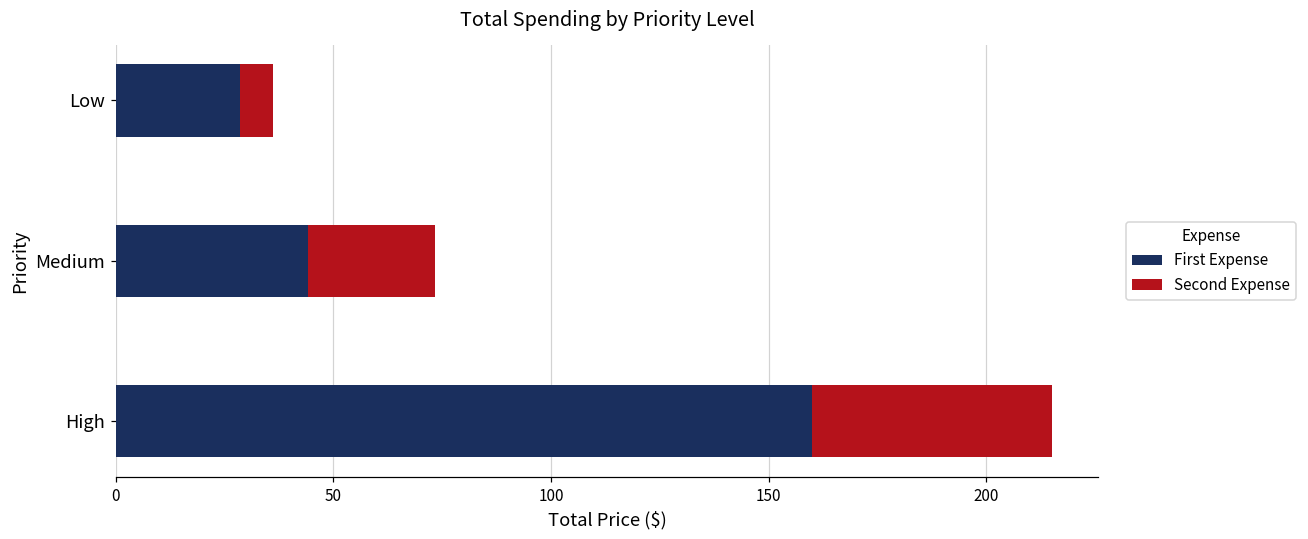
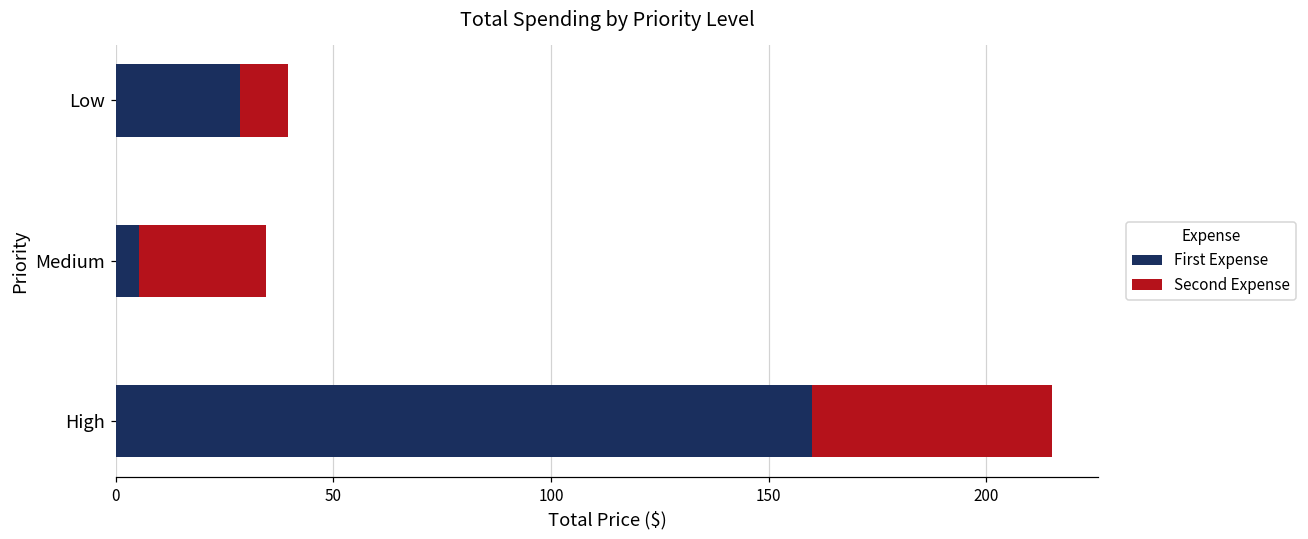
Second Expense, Low: 8 -> 11
First Expense, Medium: 44 -> 5
